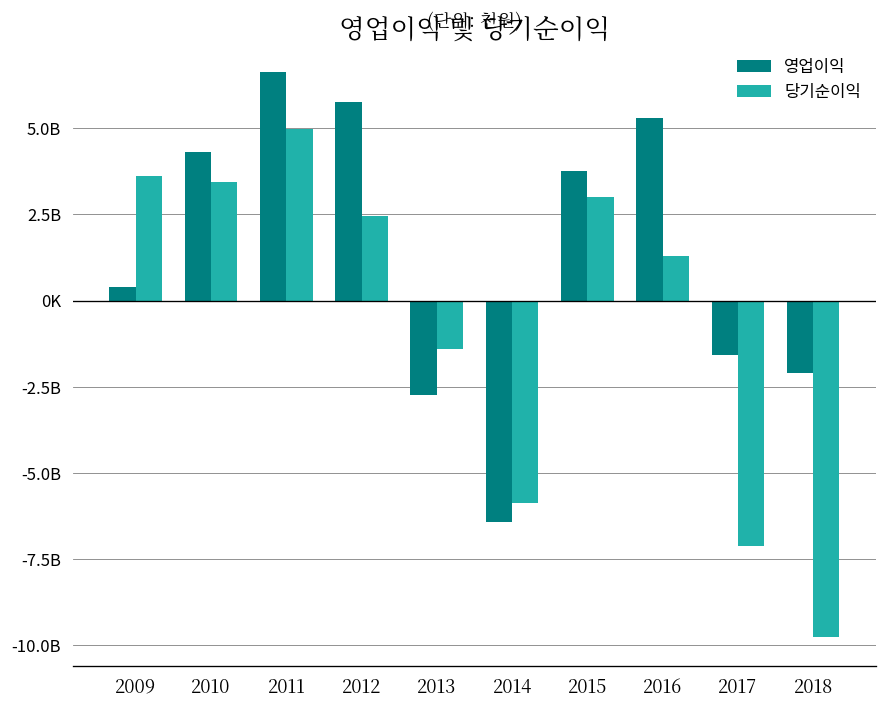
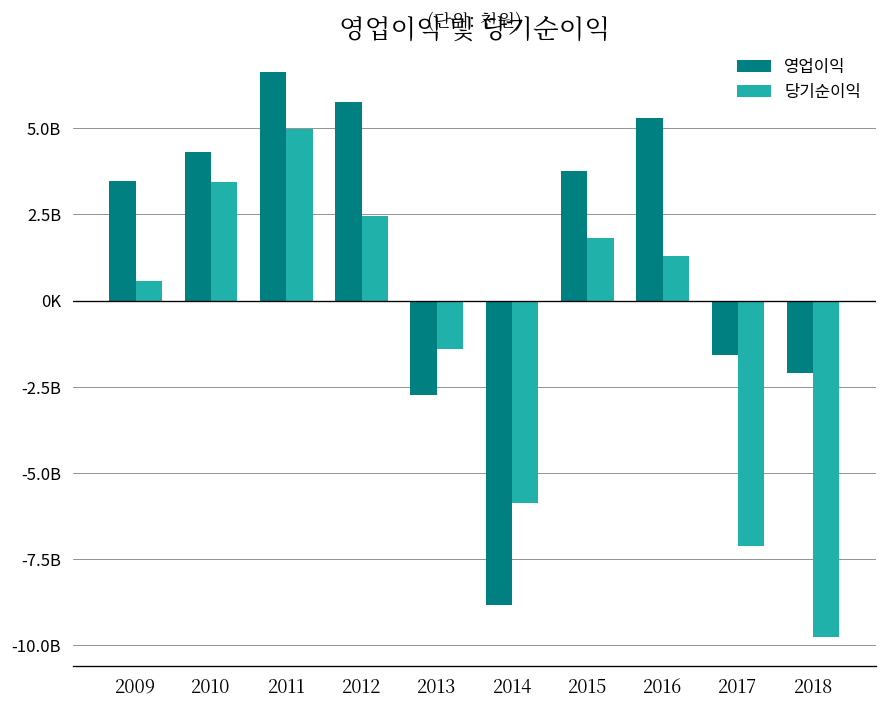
영업이익, 2009: 400000000 -> 3500000000
당기순이익, 2009: 3600000000 -> 600000000
영업이익, 2014: -6400000000 -> -8900000000
당기순이익, 2015: 3000000000 -> 1800000000
